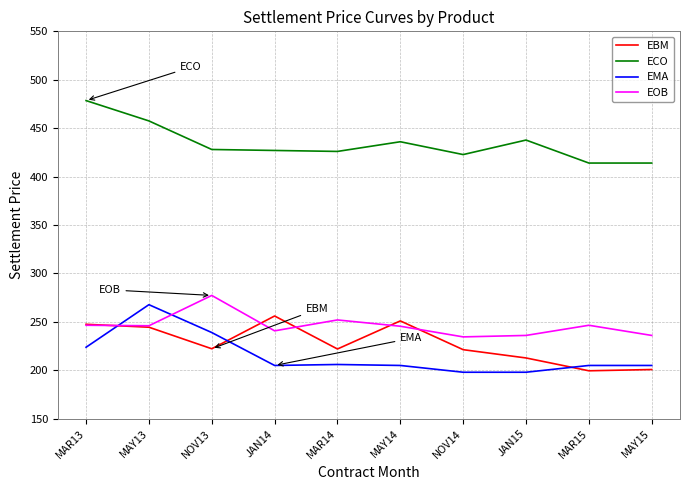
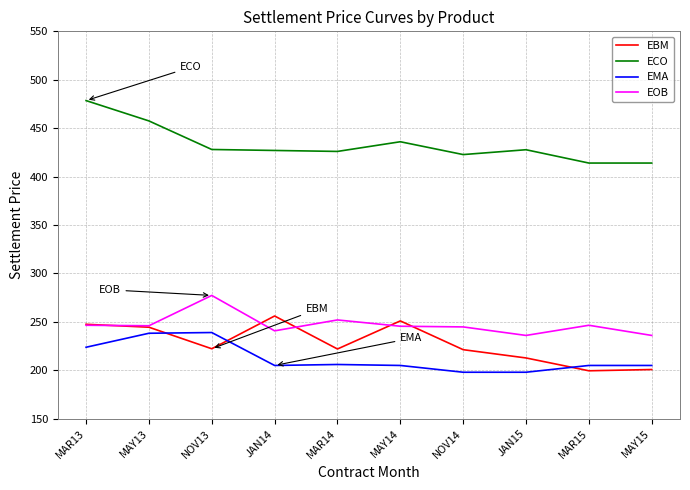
EMA, MAY13: 270 -> 240
EOB, NOV14: 230 -> 240
ECO, JAN15: 440 -> 430
